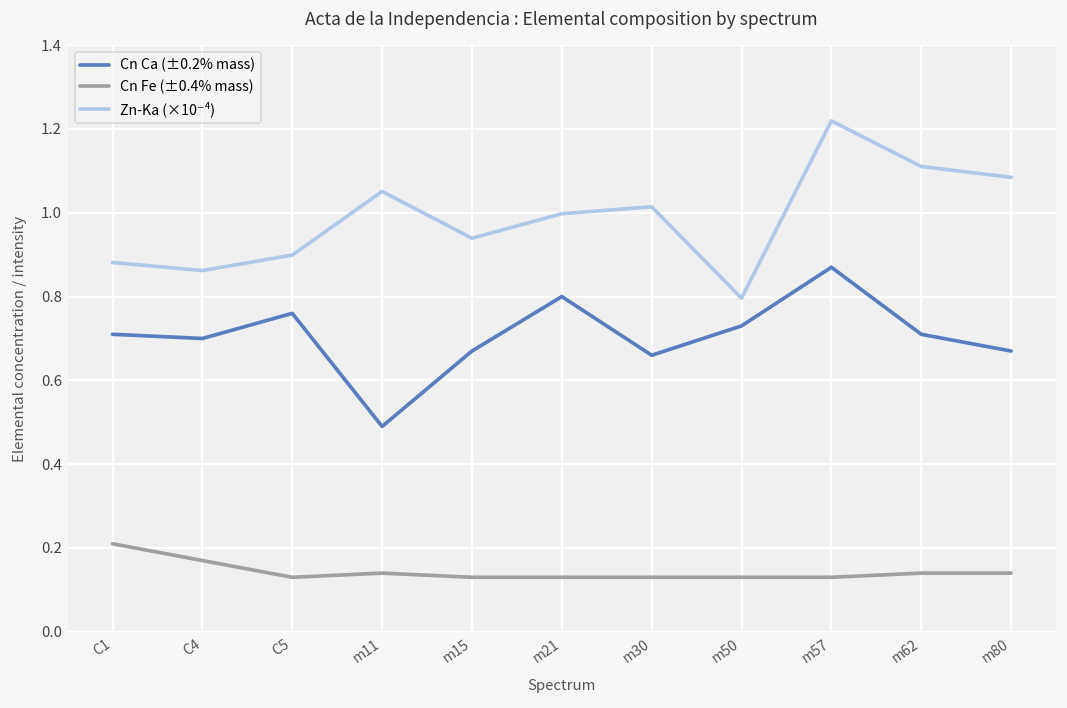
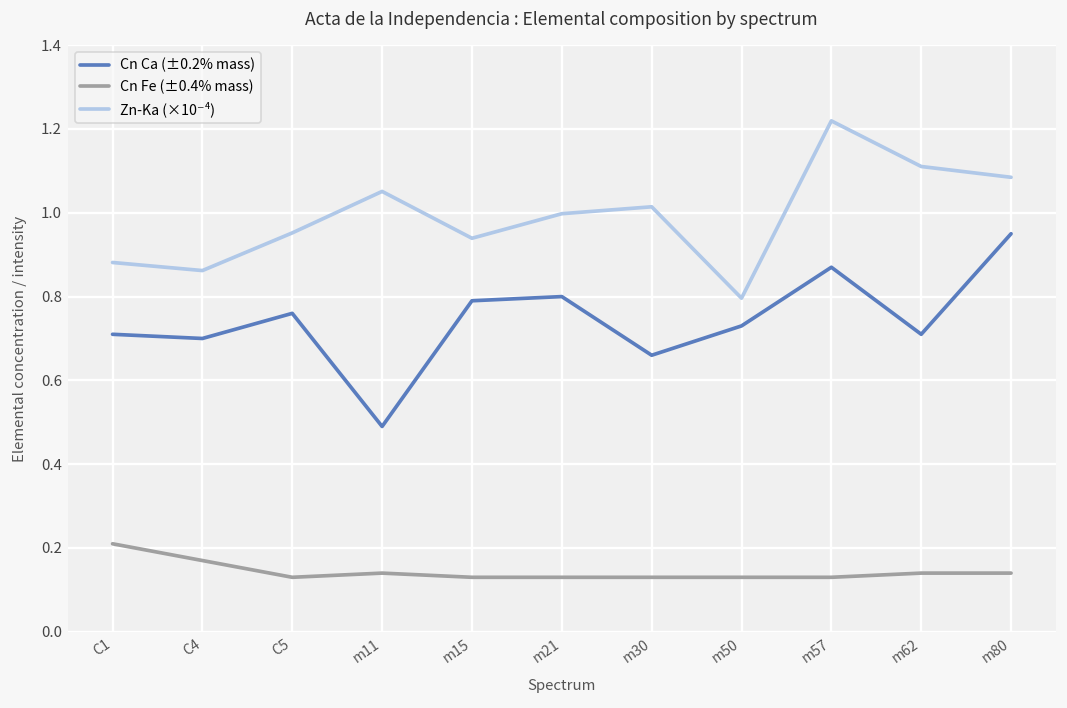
Zn-Ka (×10⁻⁴), C5: 0.90 -> 0.95
Cn Ca (±0.2% mass), m15: 0.67 -> 0.79
Cn Ca (±0.2% mass), m80: 0.67 -> 0.95
